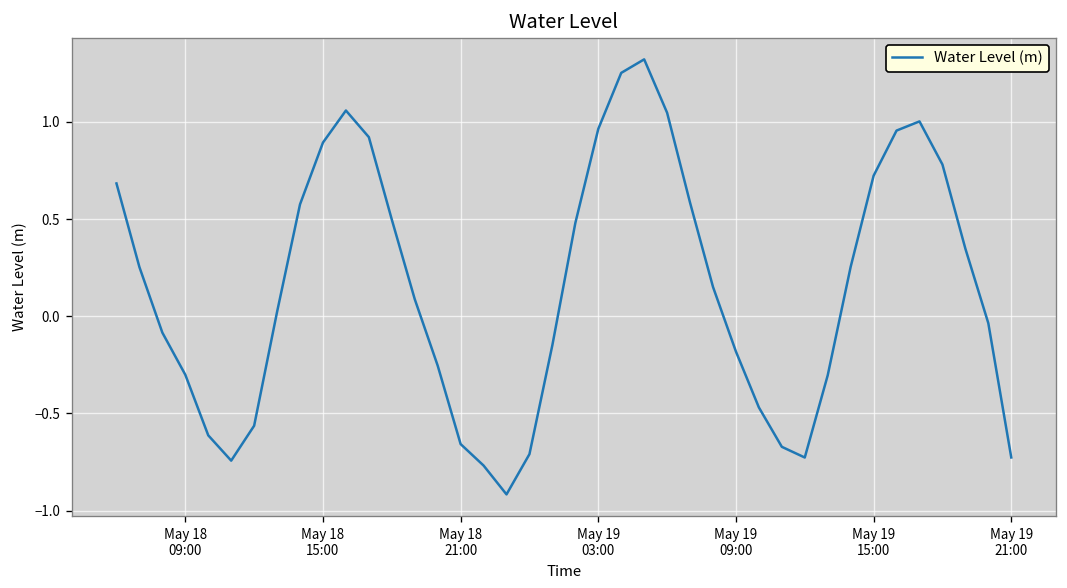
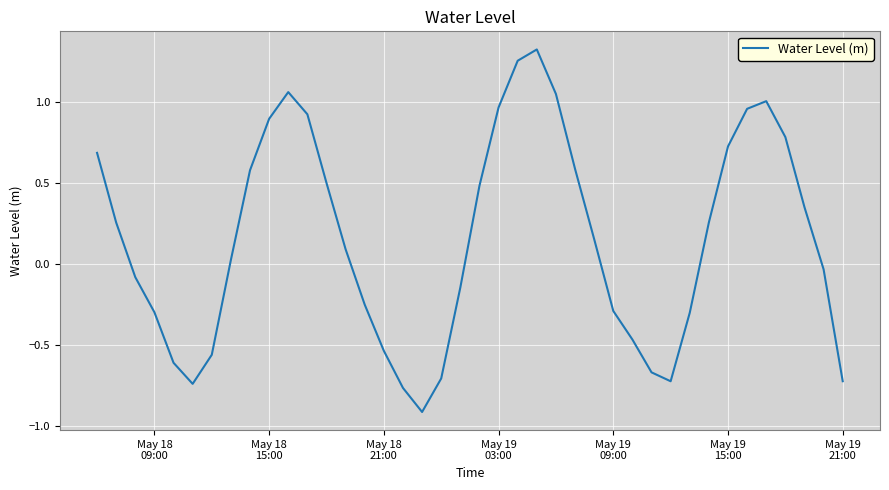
May 18 21:00: -0.66 -> -0.54
May 19 09:00: -0.18 -> -0.29
